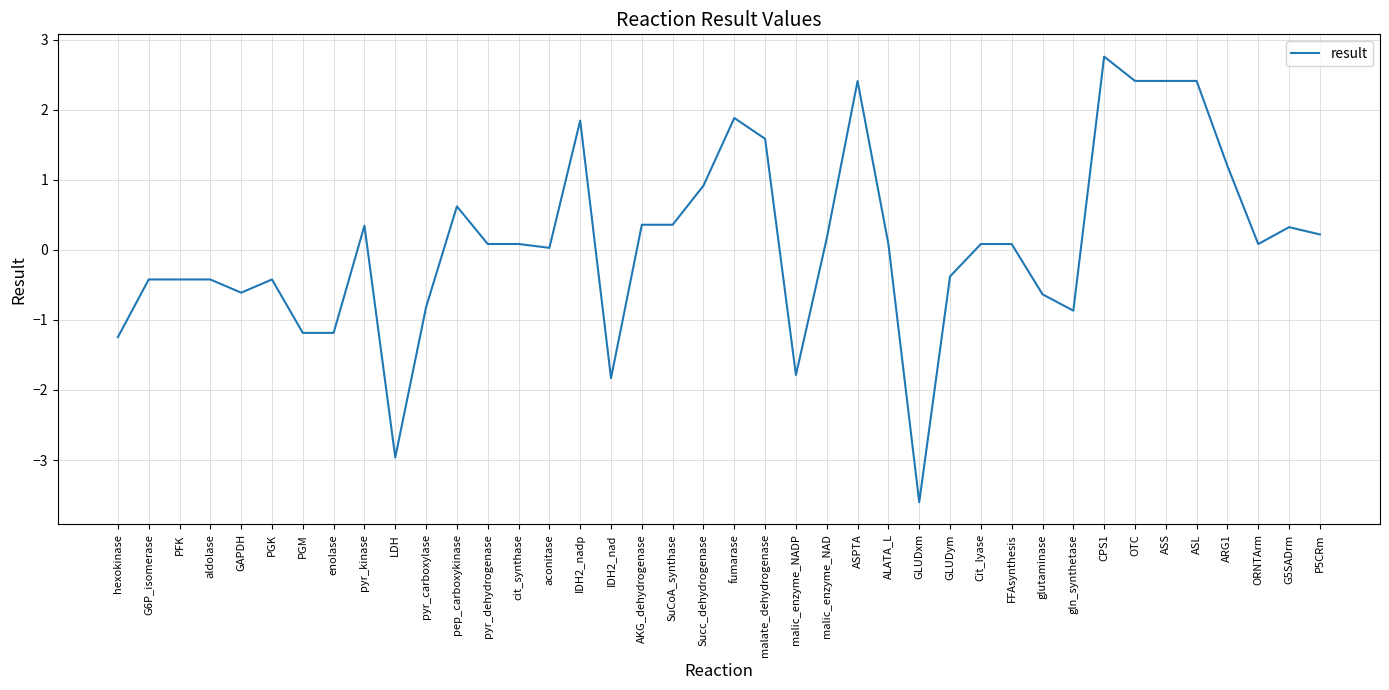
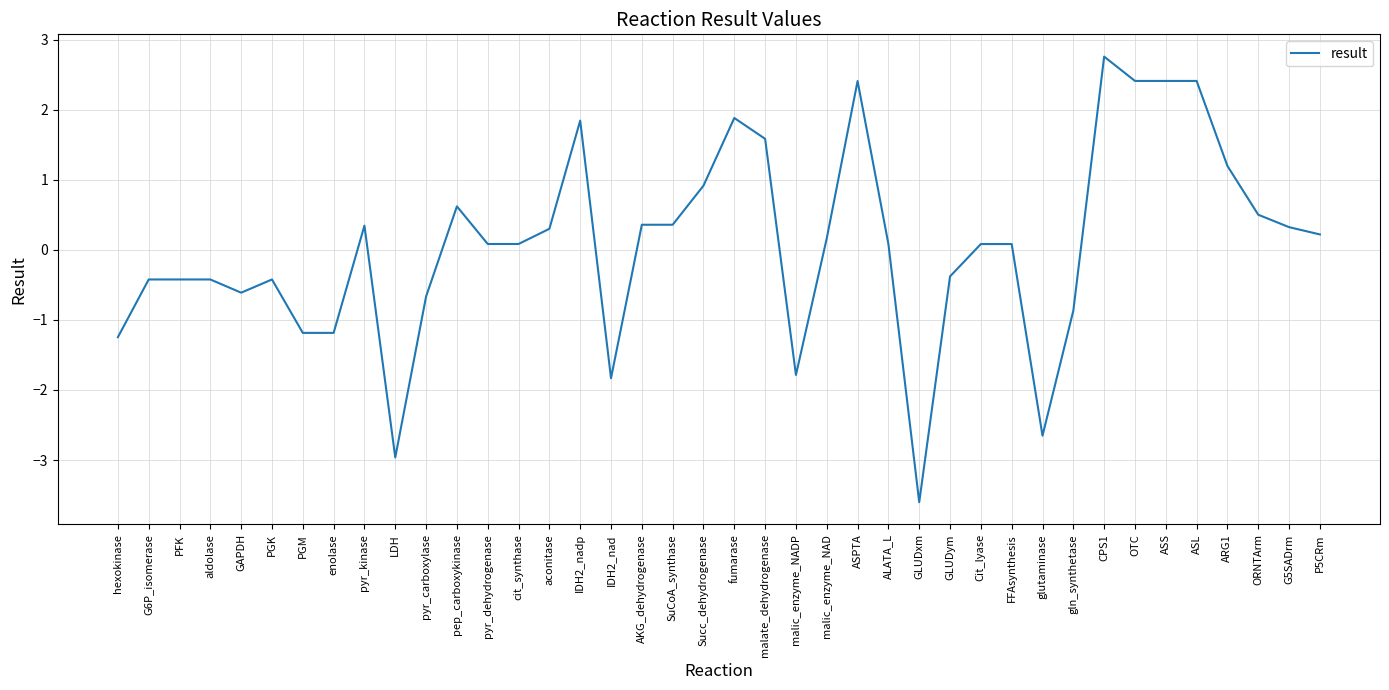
pyr_carboxylase: -0.8 -> -0.7
aconitase: 0.0 -> 0.3
glutaminase: -0.6 -> -2.7
ORNTArm: 0.1 -> 0.5
